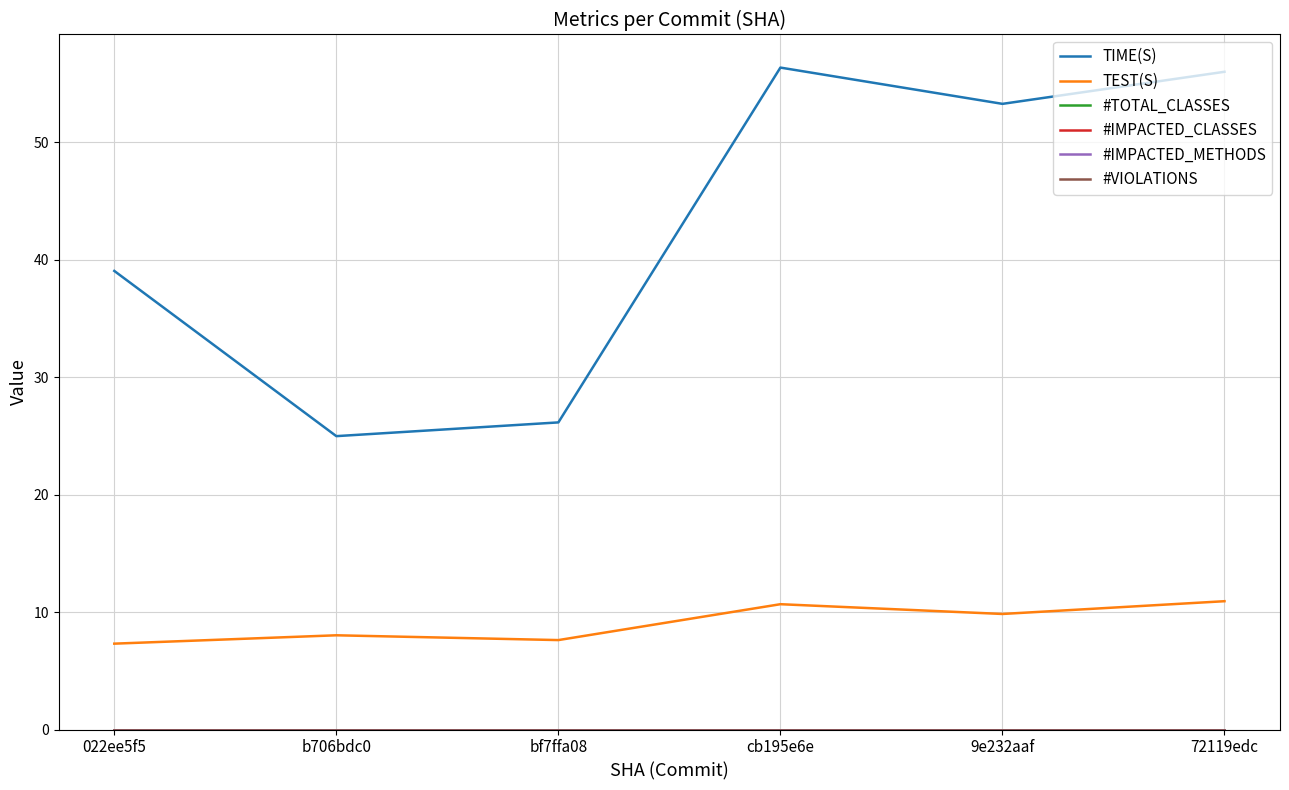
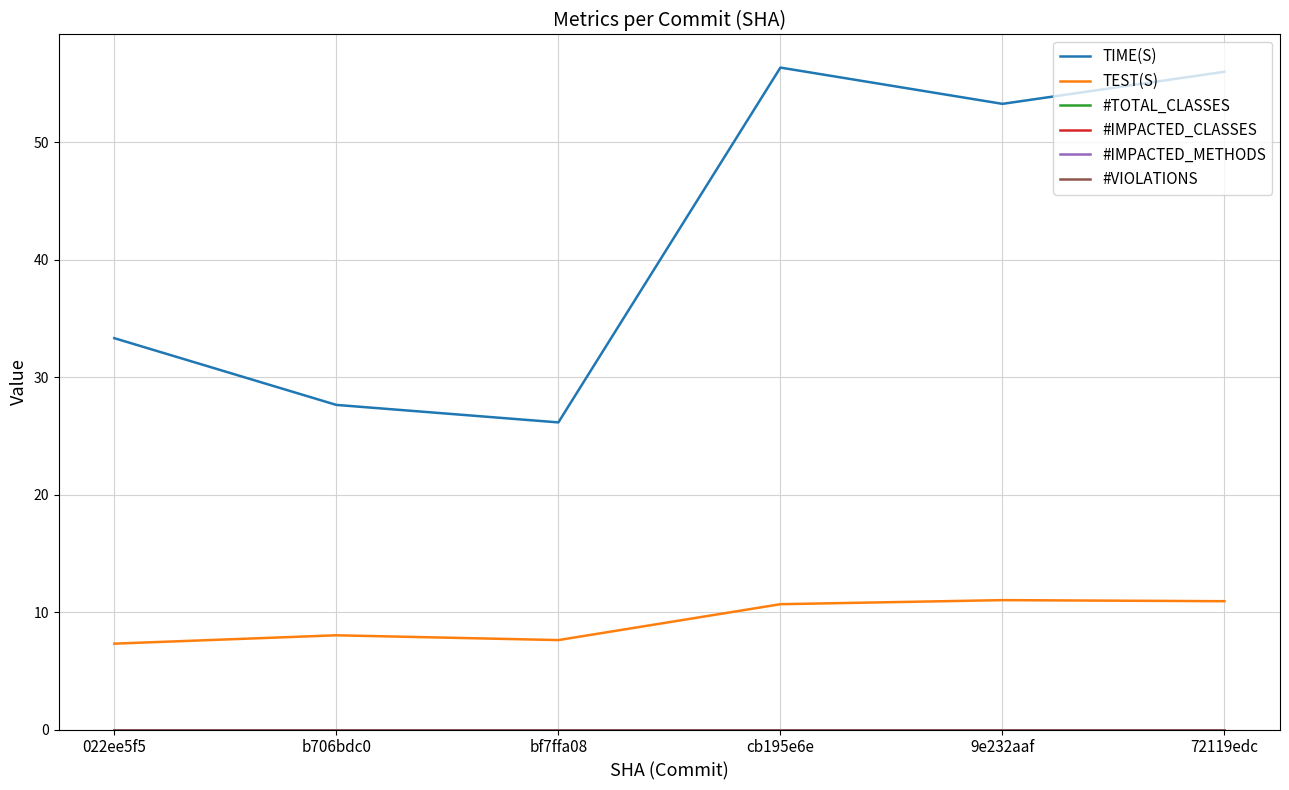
TIME(S), 022ee5f5: 39.0 -> 33.3
TIME(S), b706bdc0: 25.0 -> 27.6
TEST(S), 9e232aaf: 9.8 -> 11.0
